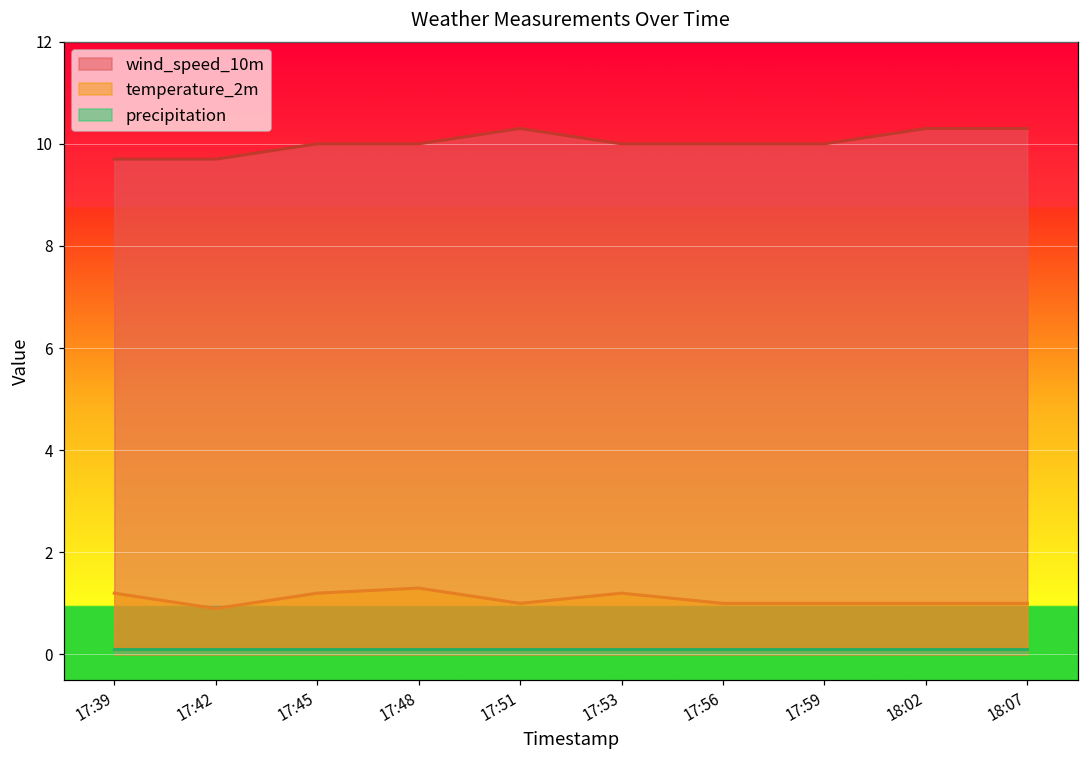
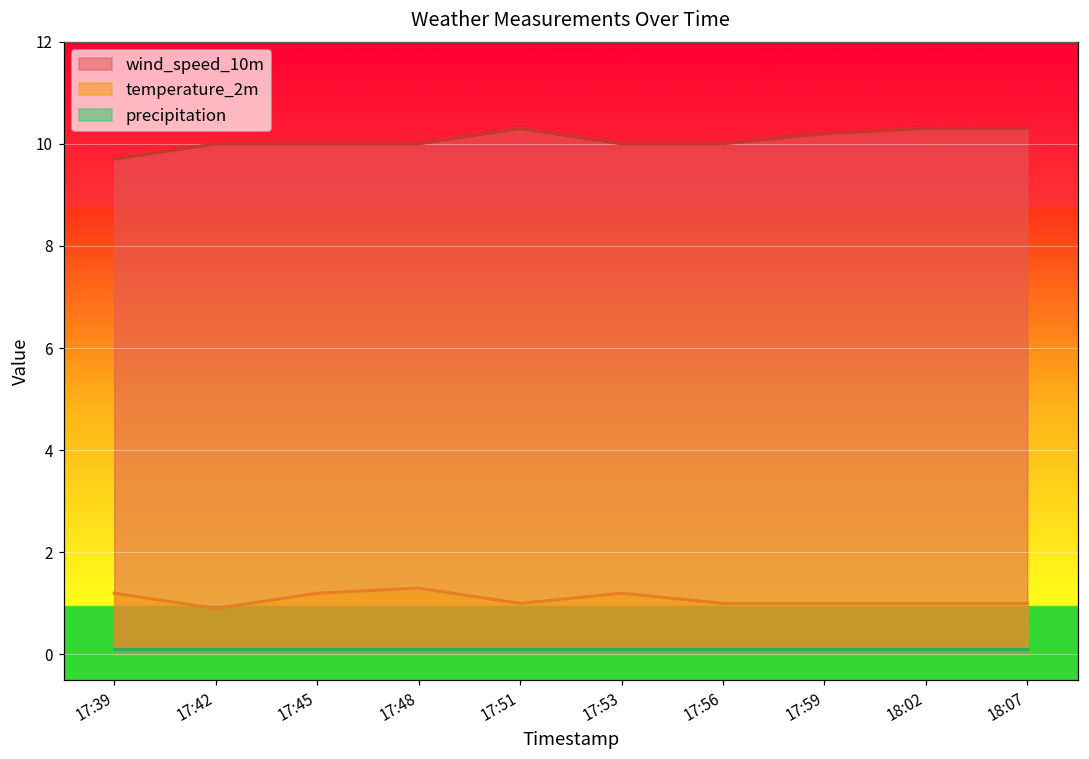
wind_speed_10m, 17:42: 9.7 -> 10.0
wind_speed_10m, 17:59: 10.0 -> 10.2
